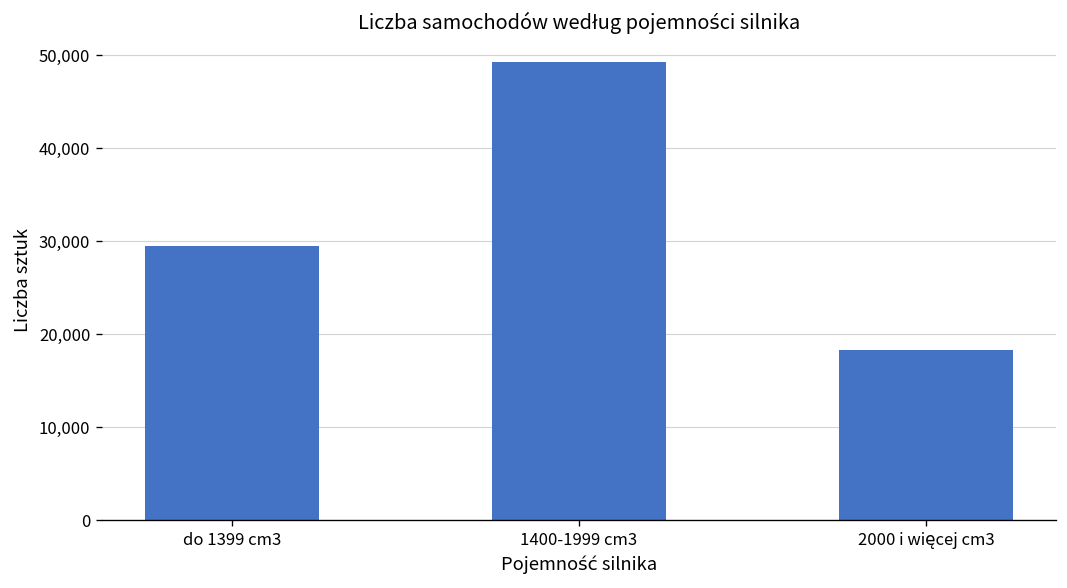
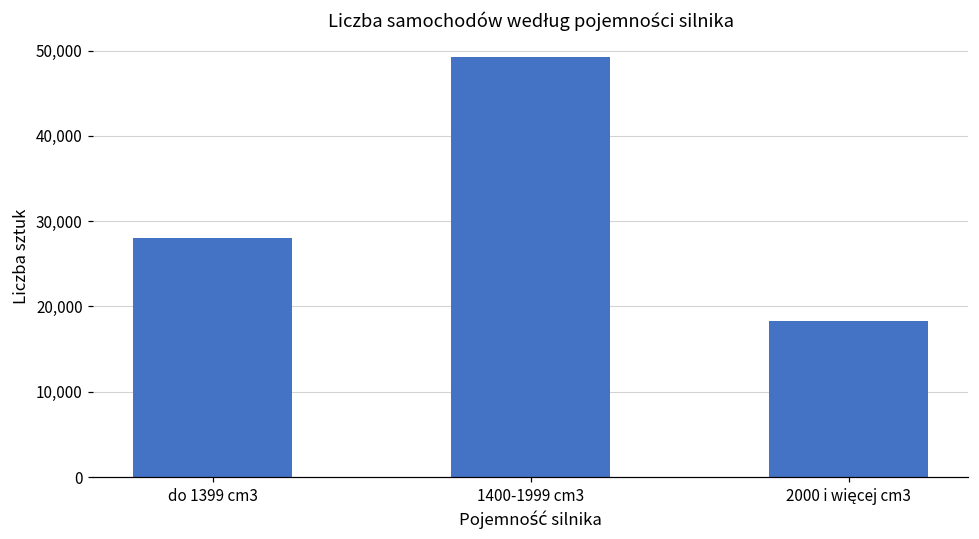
do 1399 cm3: 30,000 -> 28,000
